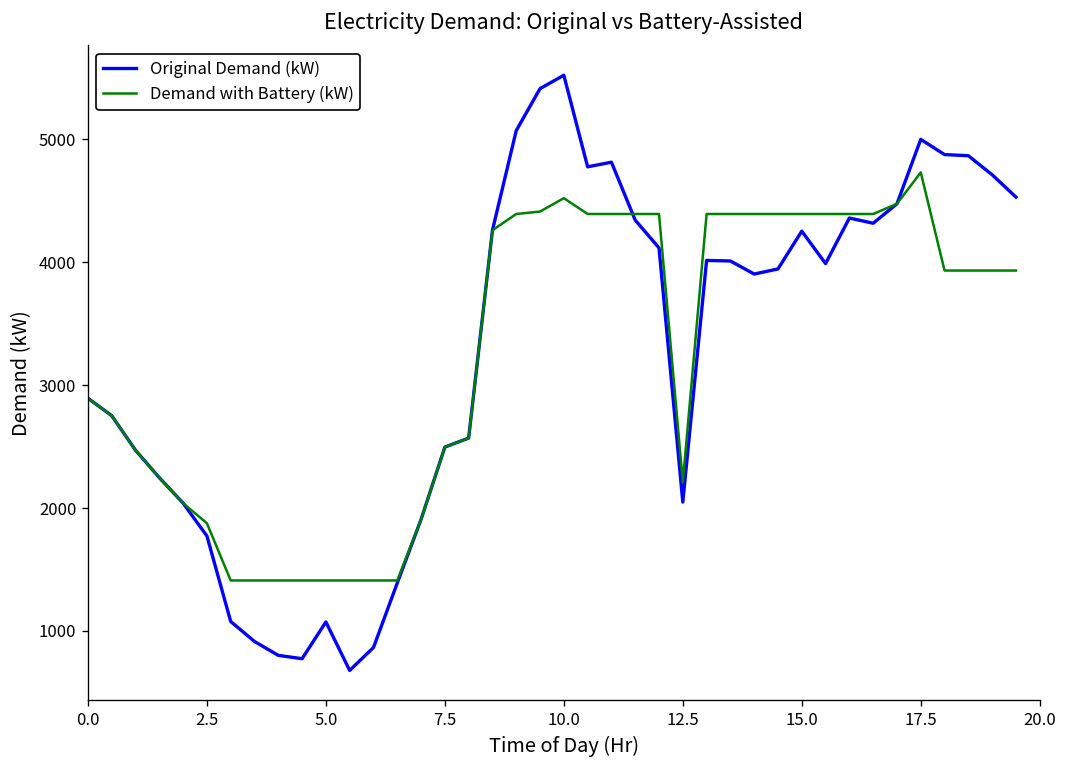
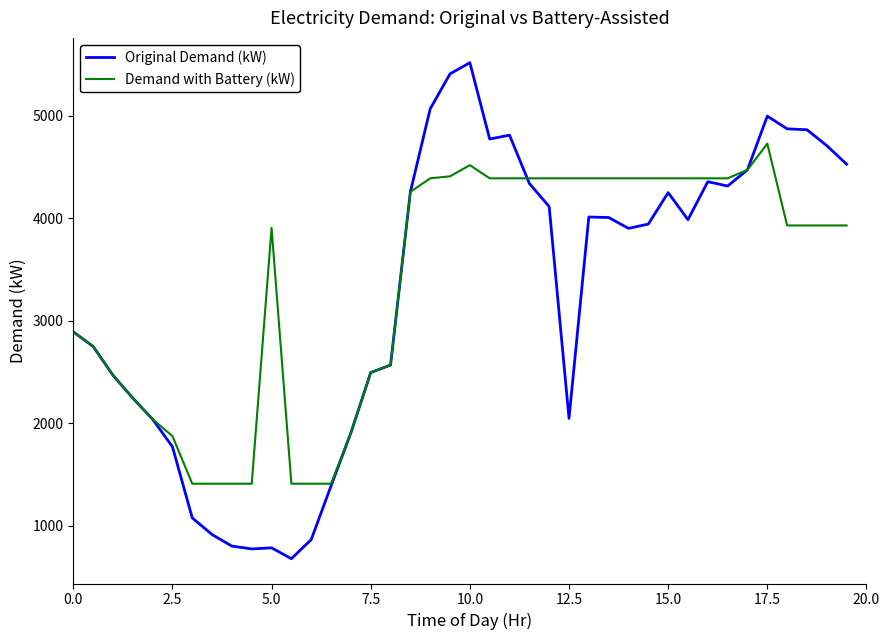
Original Demand (kW), 5.0: 1070 -> 780
Demand with Battery (kW), 5.0: 1410 -> 3910
Demand with Battery (kW), 12.5: 2210 -> 4390
